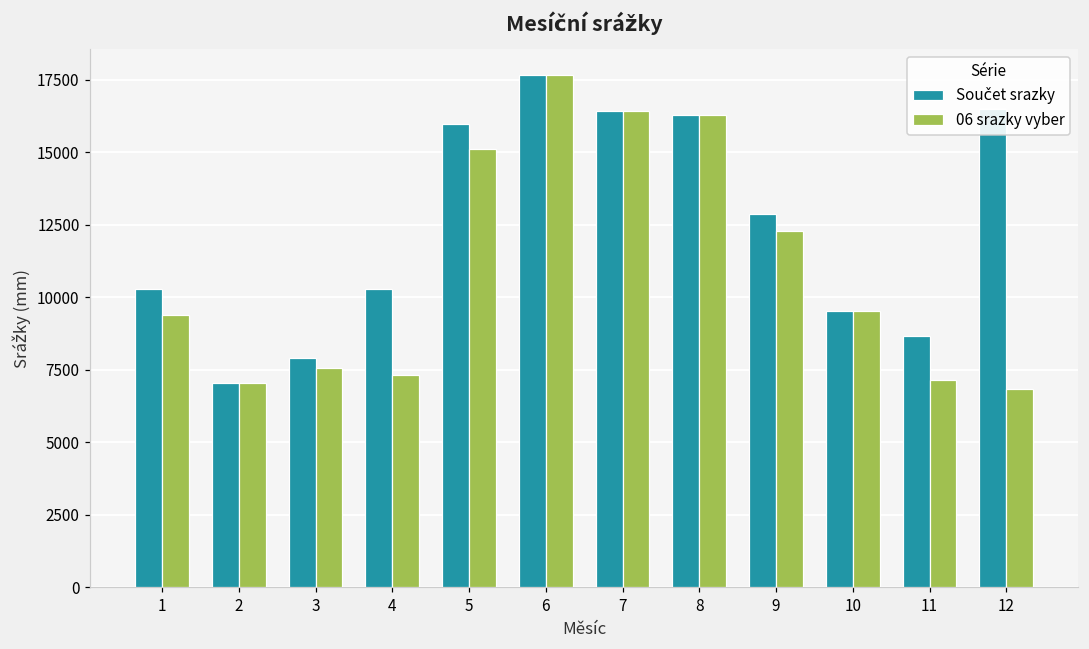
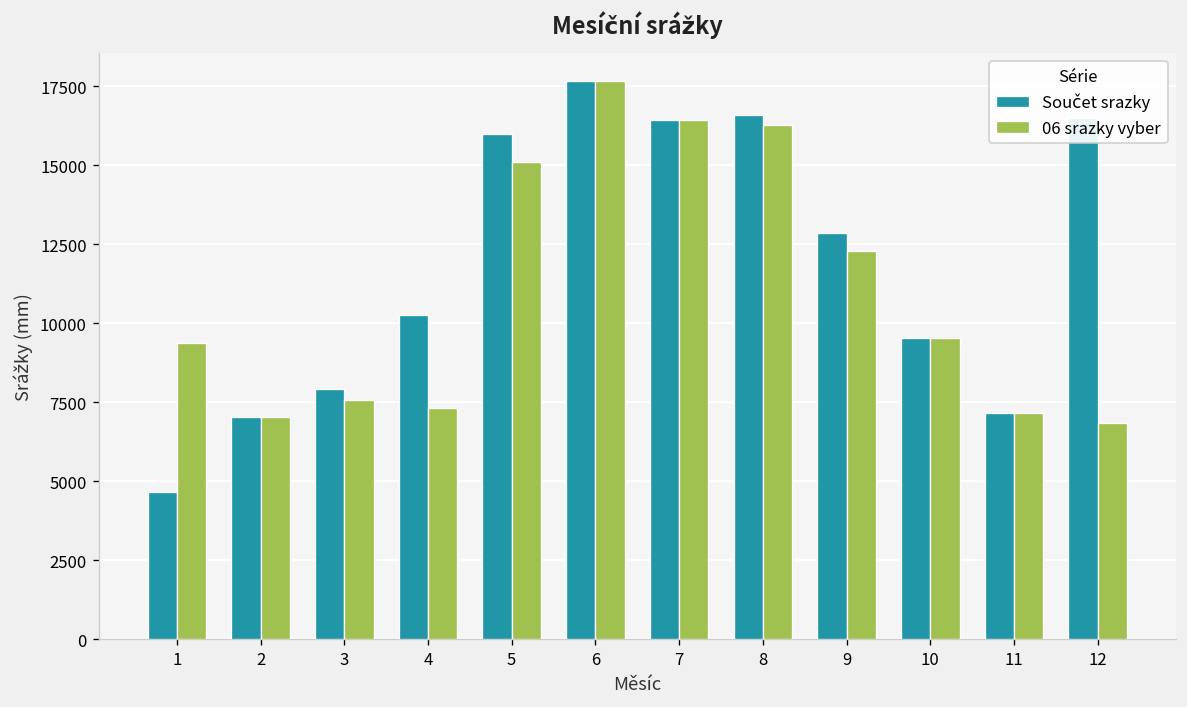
Součet srazky, 1: 10300 -> 4700
Součet srazky, 8: 16300 -> 16600
Součet srazky, 11: 8700 -> 7200
